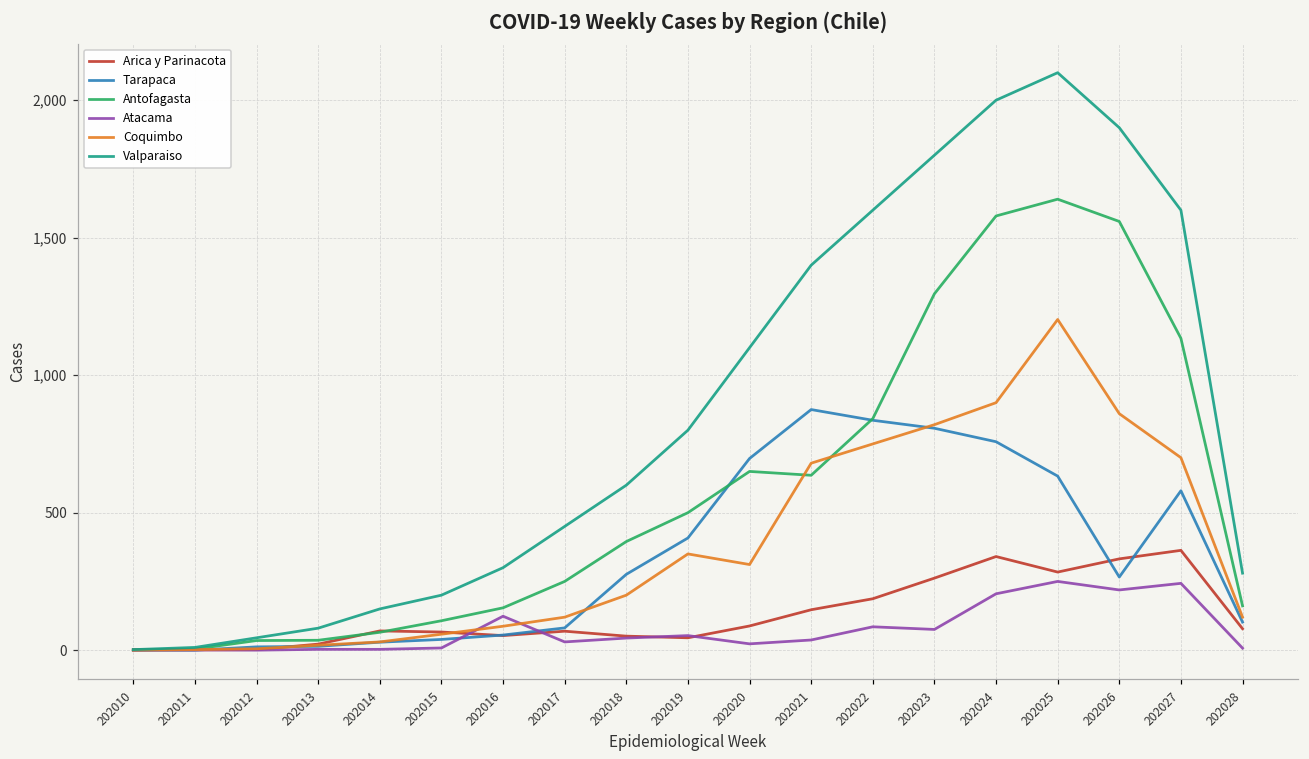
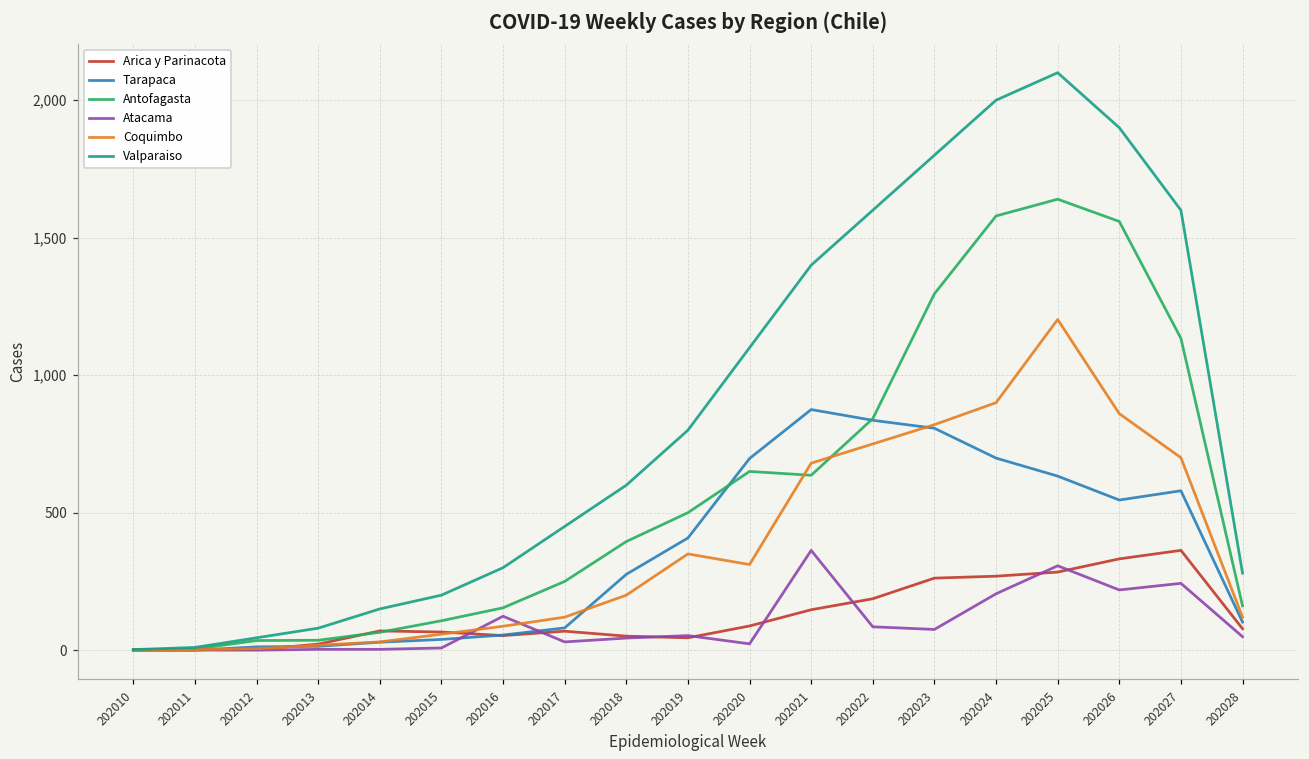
Atacama, 202021: 40 -> 360
Arica y Parinacota, 202024: 340 -> 270
Tarapaca, 202024: 760 -> 700
Atacama, 202025: 250 -> 310
Tarapaca, 202026: 270 -> 550
Atacama, 202028: 10 -> 50
